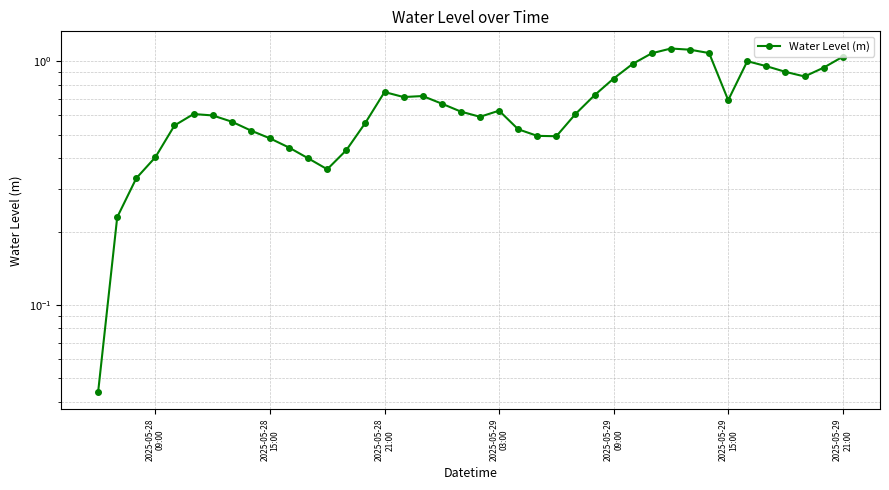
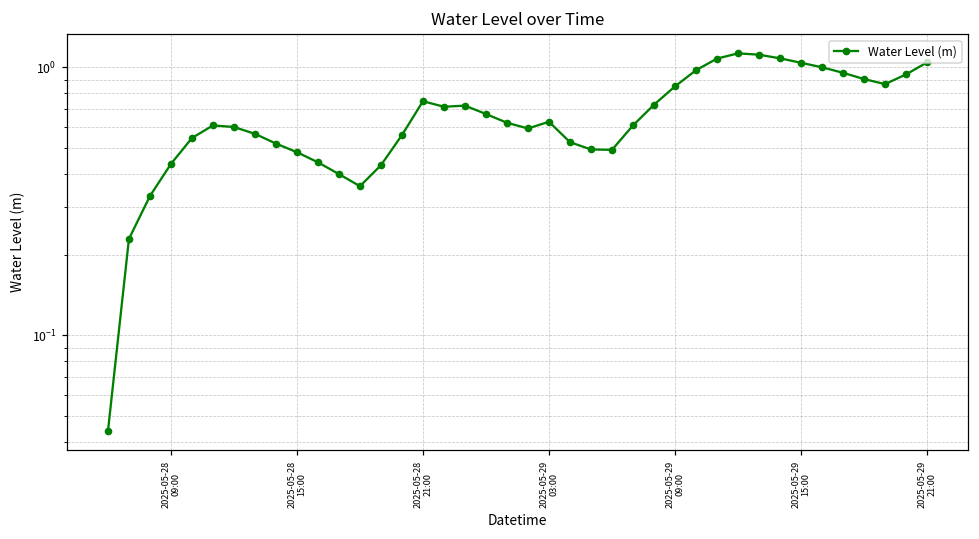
2025-05-28 09:00: 0.40 -> 0.44
2025-05-29 15:00: 0.69 -> 1.04
